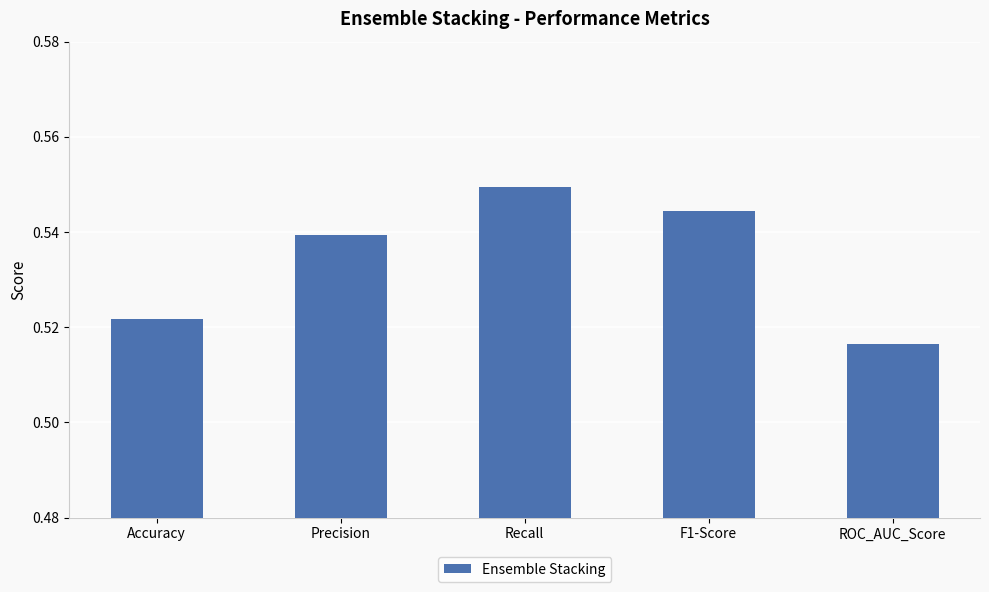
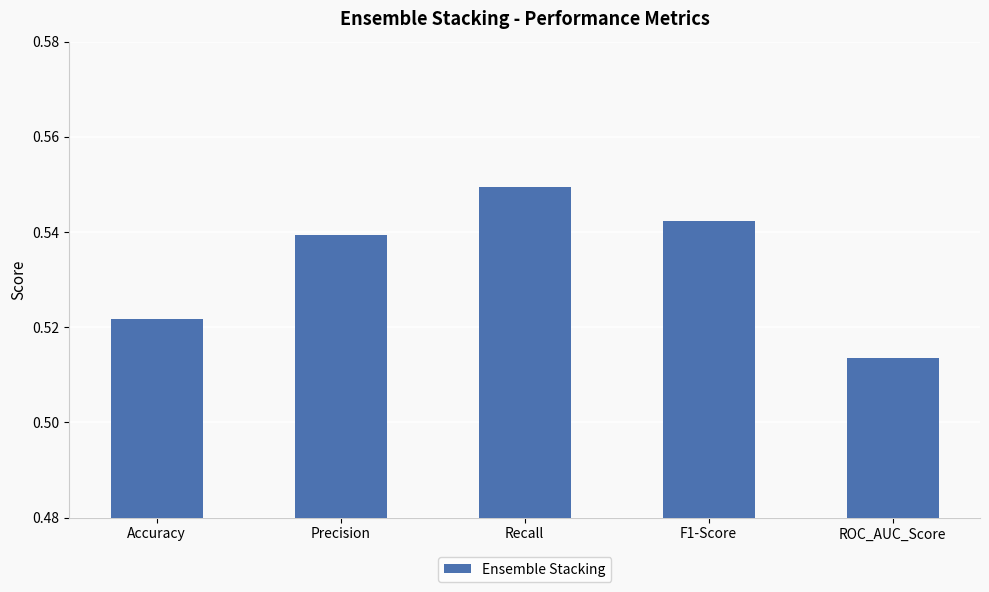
F1-Score: 0.544 -> 0.542
ROC_AUC_Score: 0.516 -> 0.514
